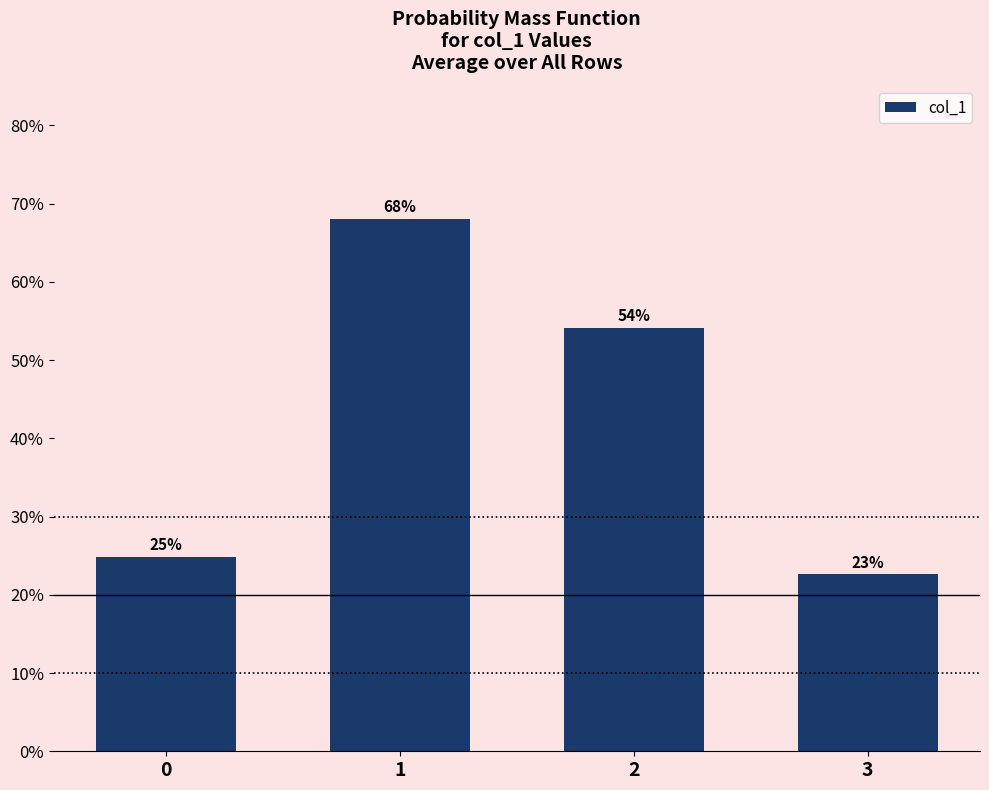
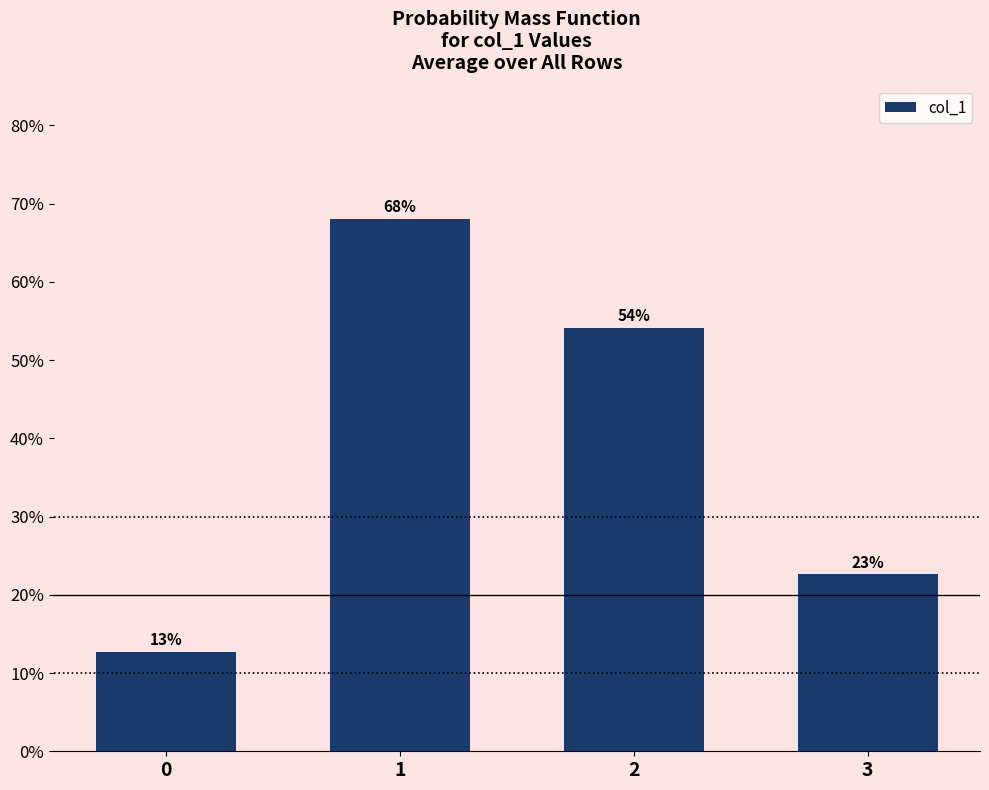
0: 25% -> 13%
